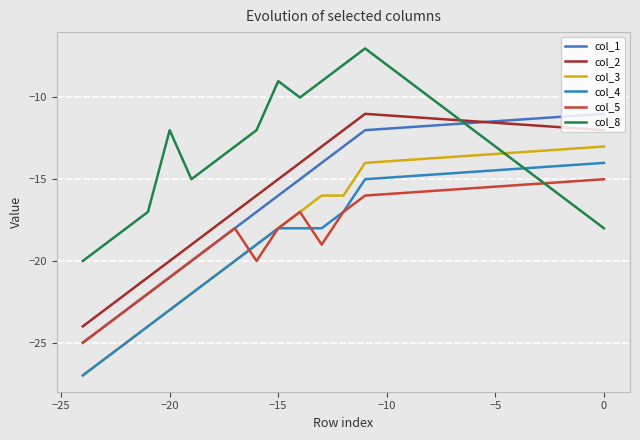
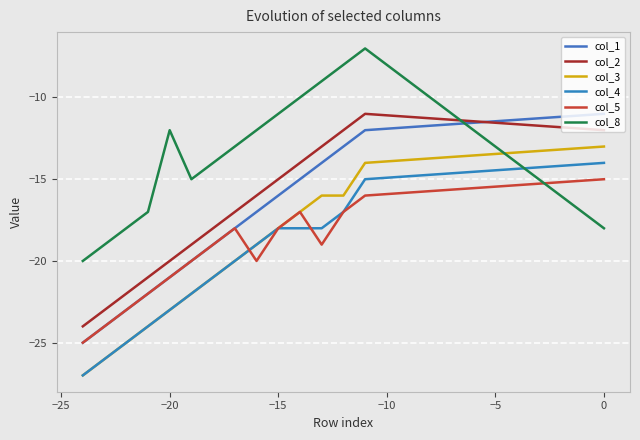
col_8, −15: -9 -> -11
